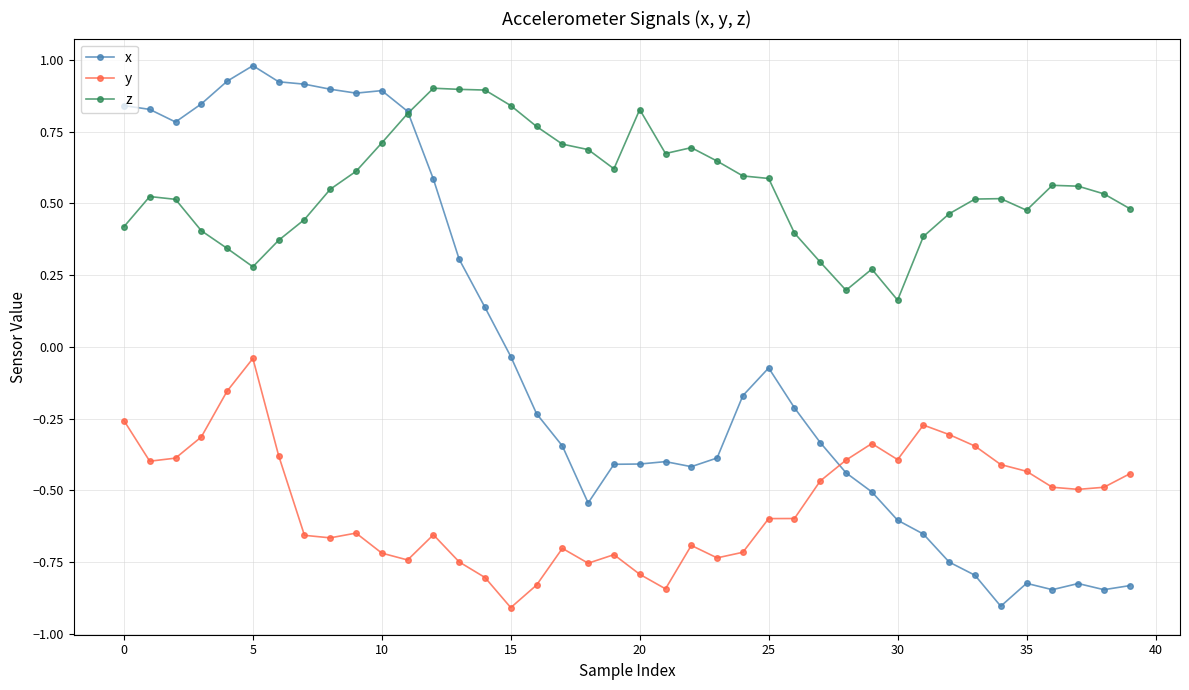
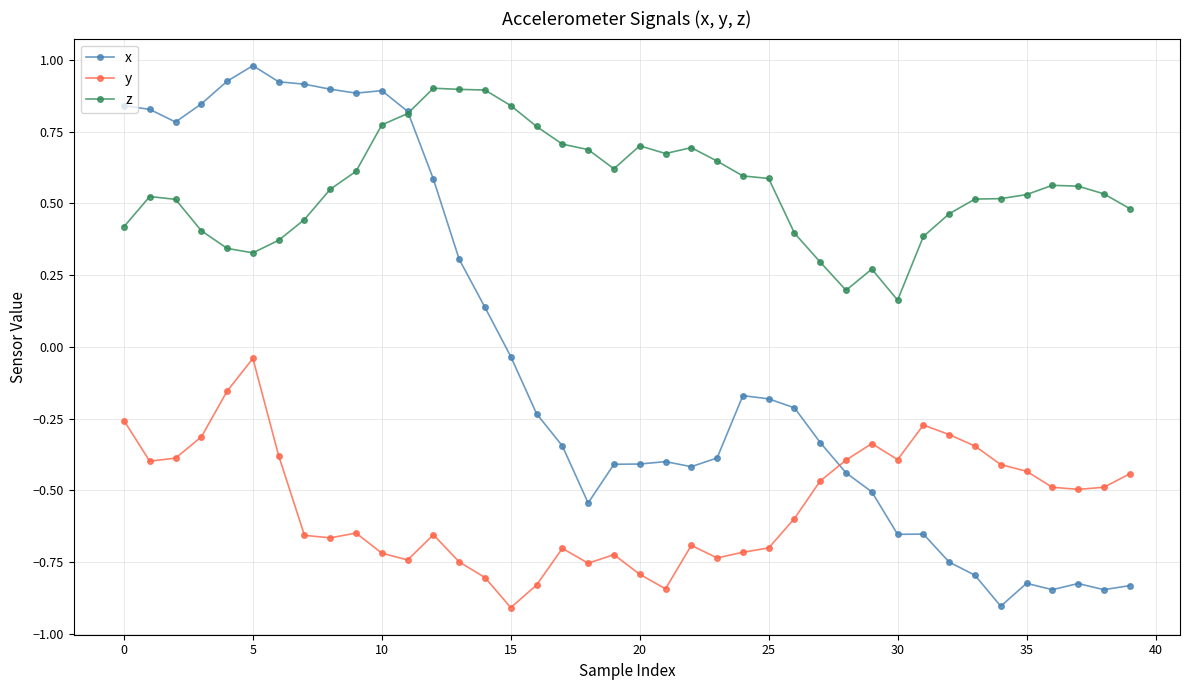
z, 5: 0.28 -> 0.33
z, 10: 0.71 -> 0.77
z, 20: 0.83 -> 0.70
x, 25: -0.07 -> -0.18
y, 25: -0.60 -> -0.70
x, 30: -0.60 -> -0.65
z, 35: 0.48 -> 0.53
